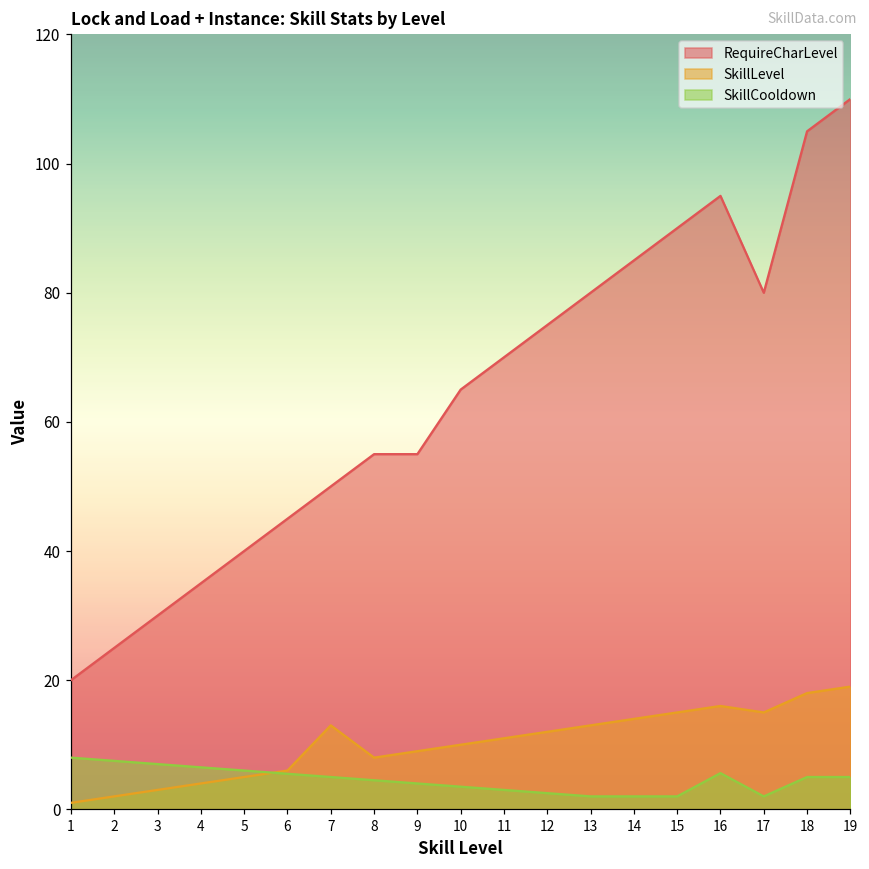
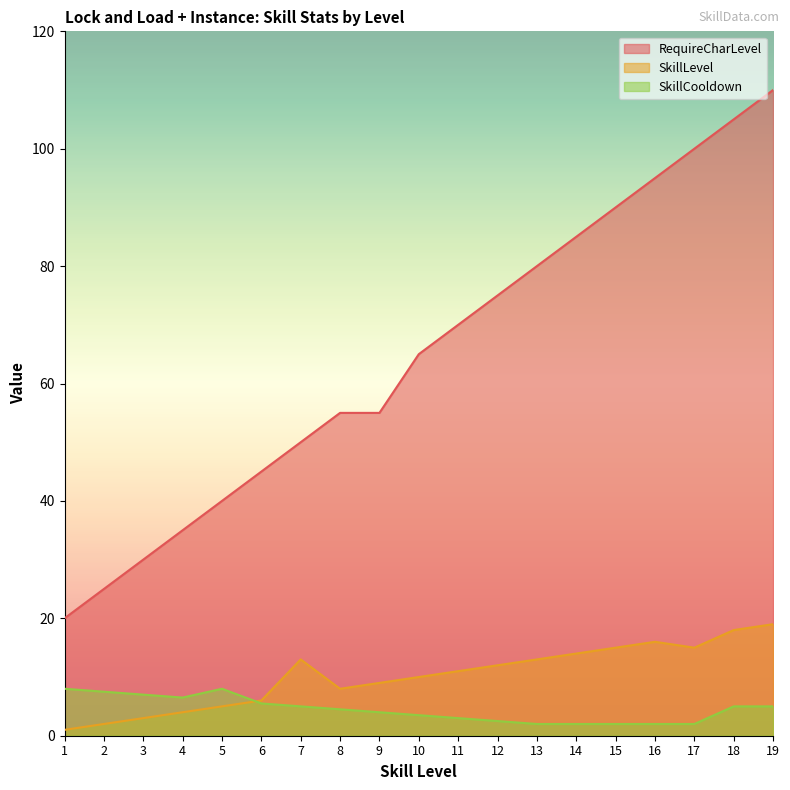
SkillCooldown, 5: 6 -> 8
SkillCooldown, 16: 6 -> 2
RequireCharLevel, 17: 80 -> 100
